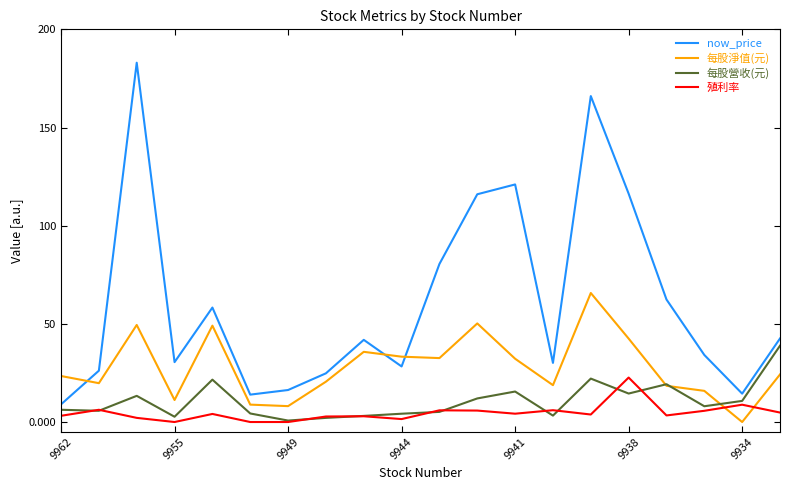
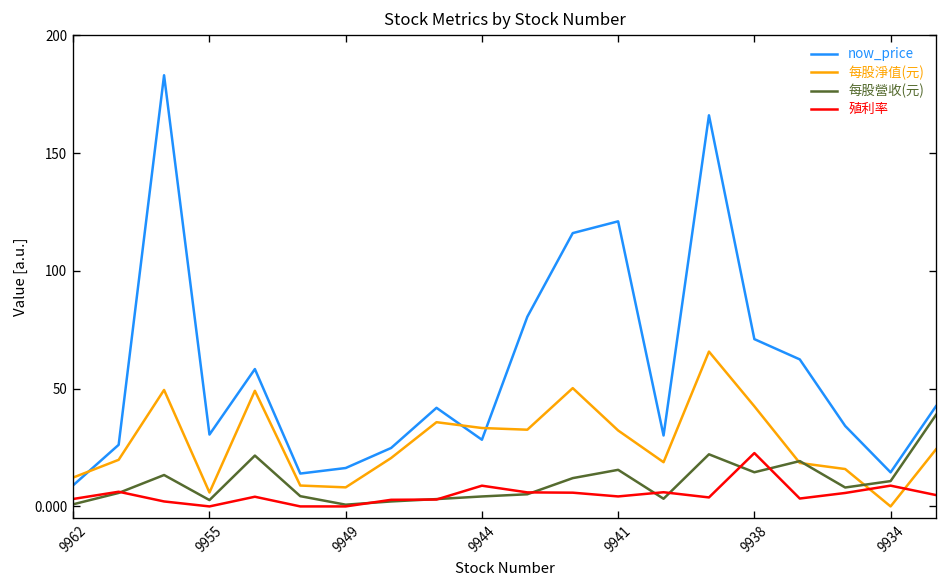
每股淨值(元), 9962: 23 -> 12
每股營收(元), 9962: 6 -> 1
每股淨值(元), 9955: 11 -> 6
殖利率, 9944: 2 -> 9
now_price, 9938: 116 -> 71
